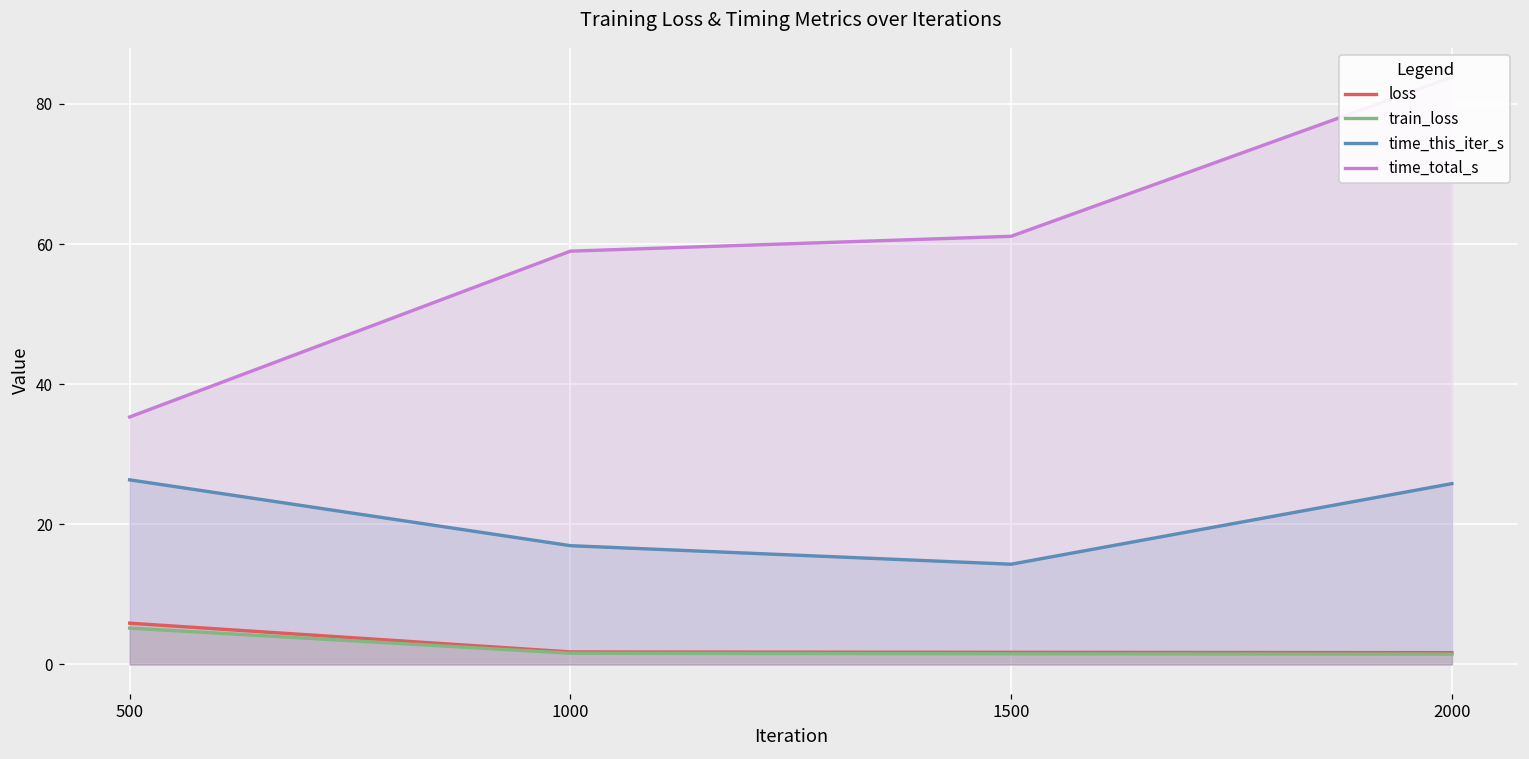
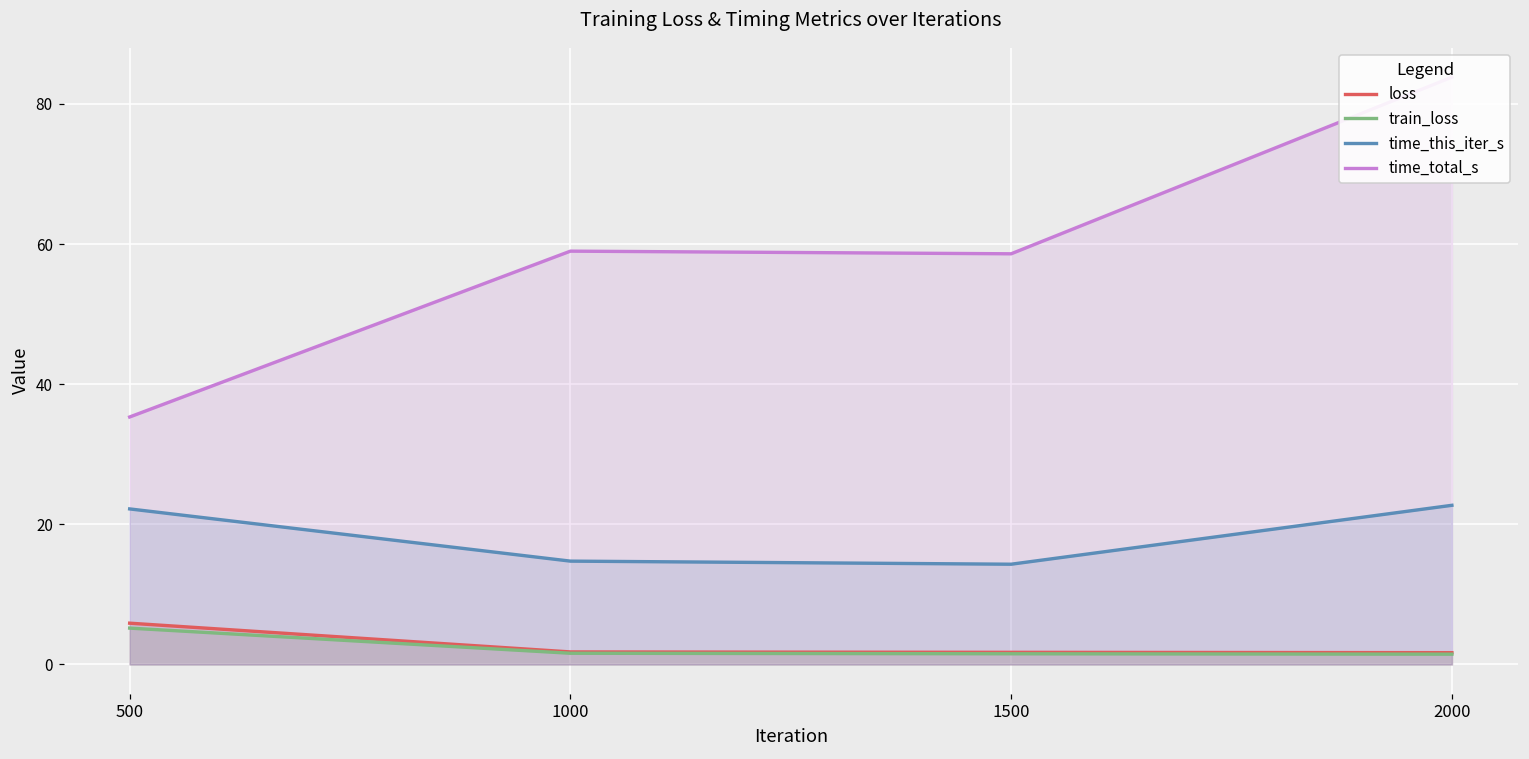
time_this_iter_s, 500: 26 -> 22
time_this_iter_s, 1000: 17 -> 15
time_total_s, 1500: 61 -> 59
time_this_iter_s, 2000: 26 -> 23
